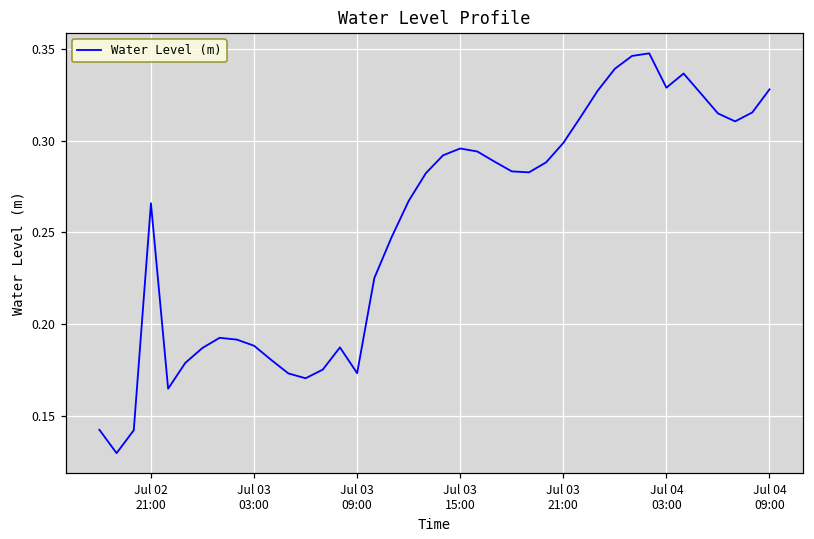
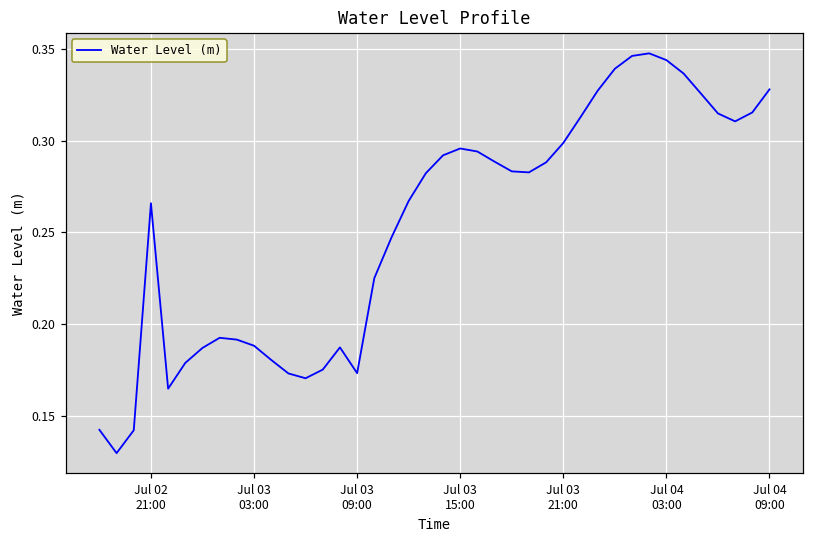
Jul 04 03:00: 0.329 -> 0.344
